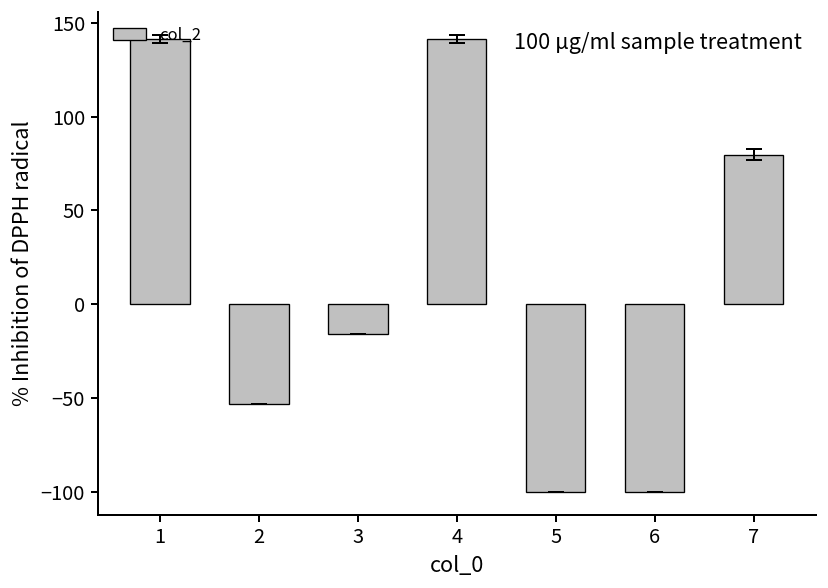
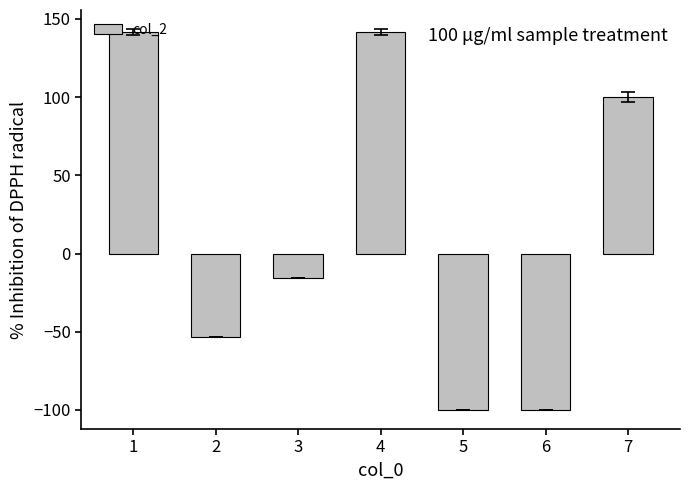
col_2, 7: 80 -> 100
